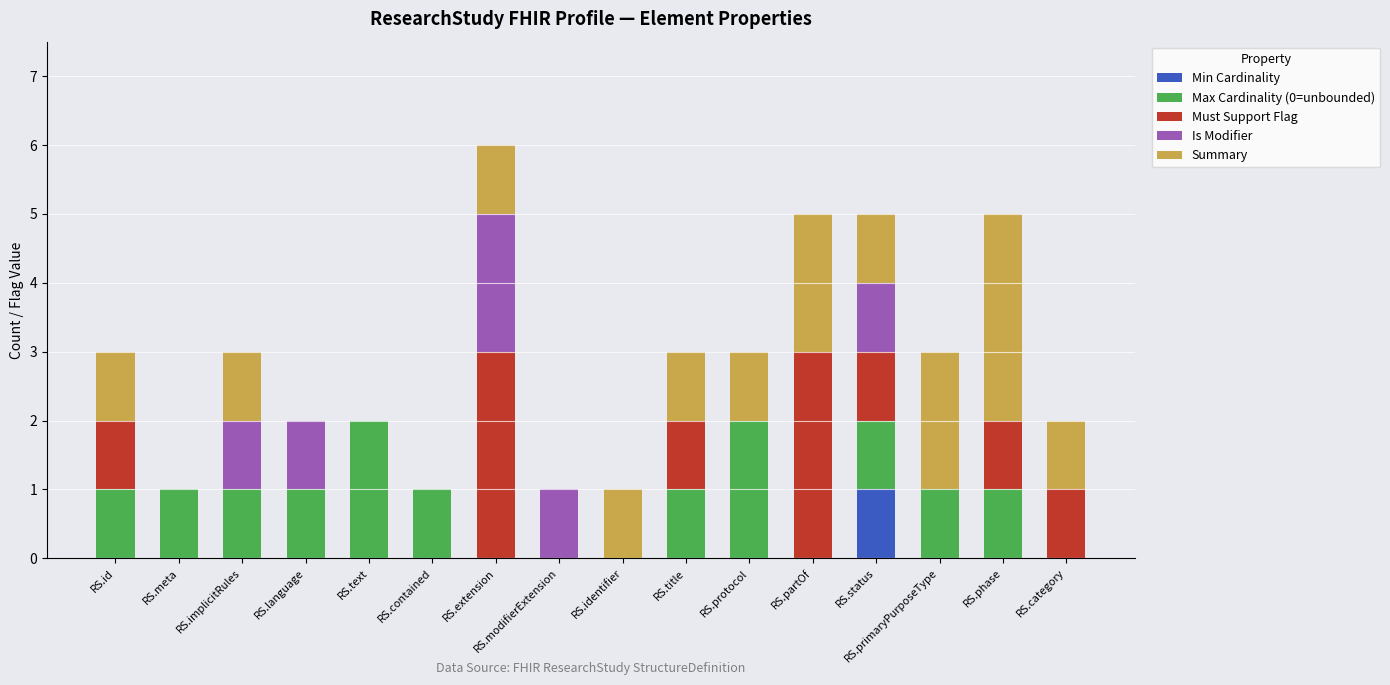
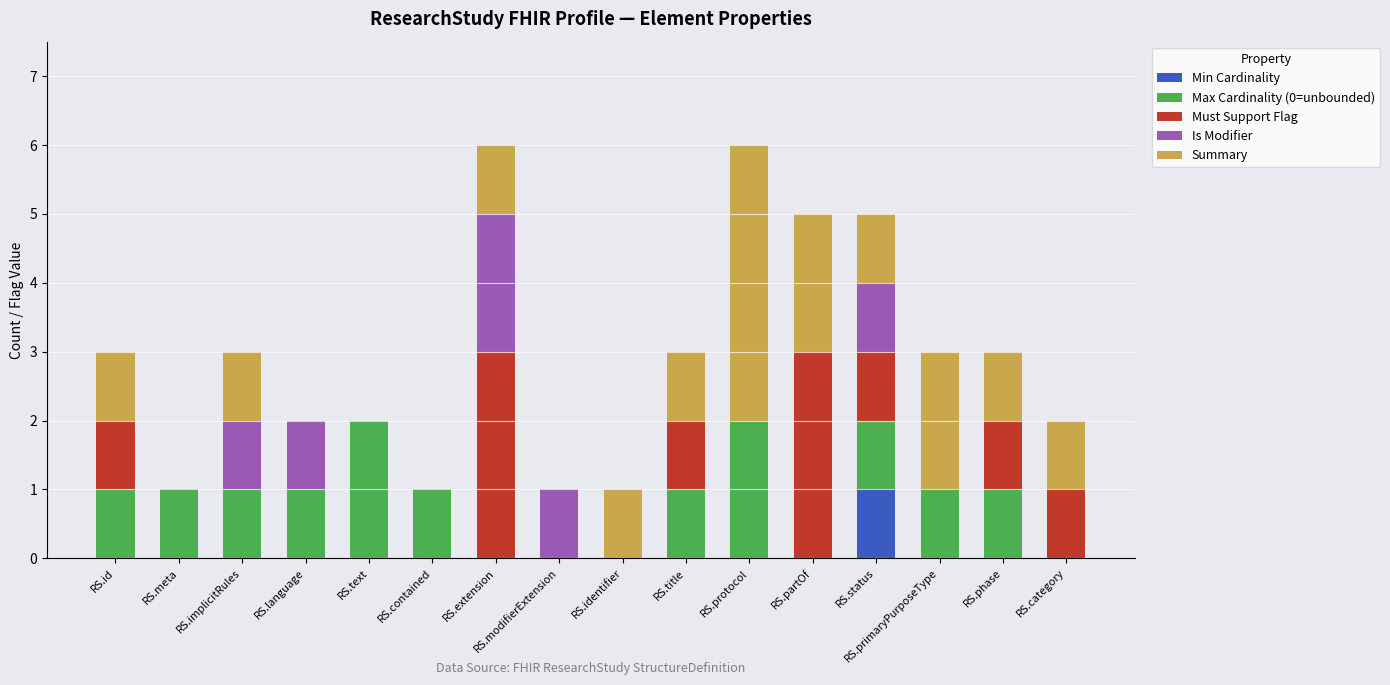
Summary, RS.protocol: 1 -> 4
Summary, RS.phase: 3 -> 1
